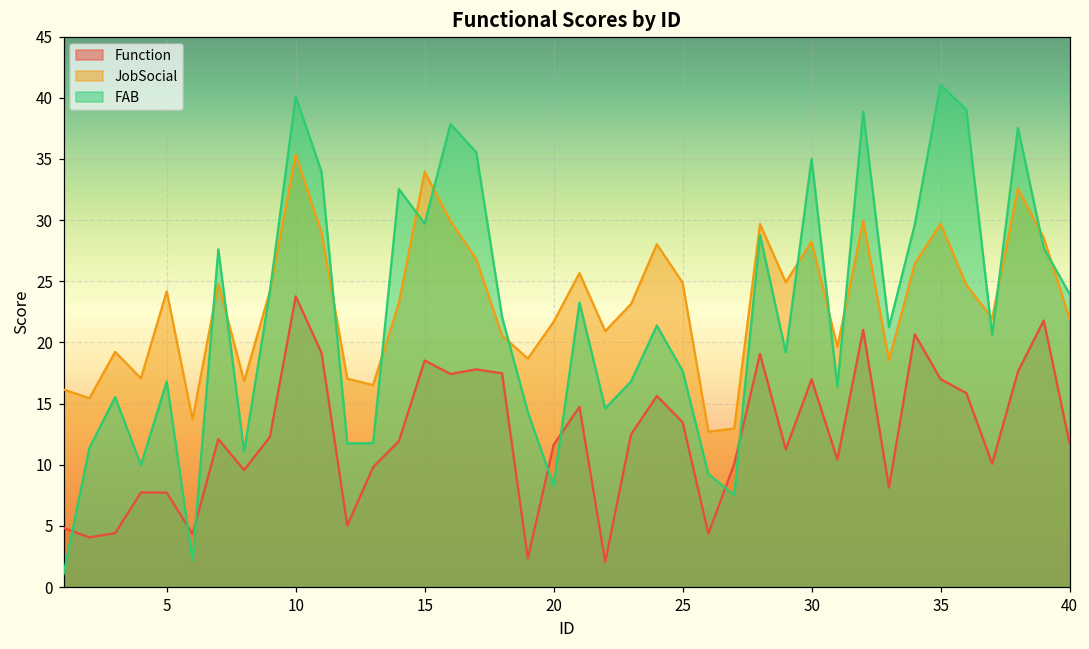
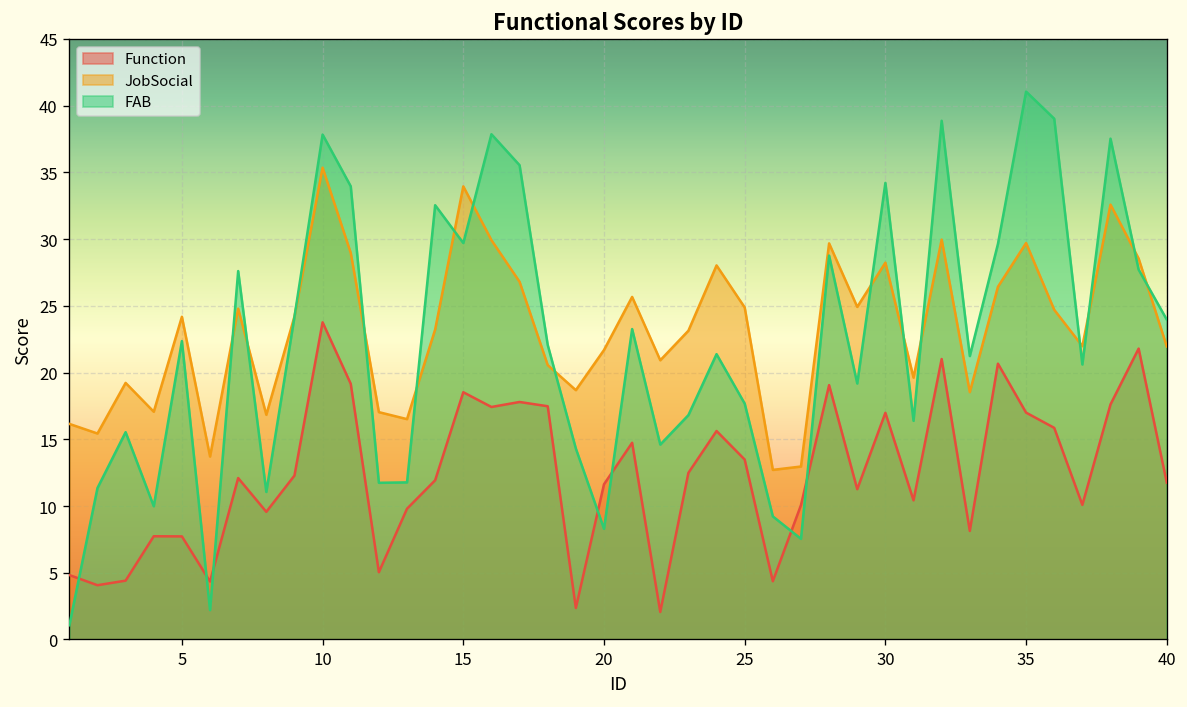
FAB, 5: 16.8 -> 22.4
FAB, 10: 40.1 -> 37.8
FAB, 30: 35.0 -> 34.2
